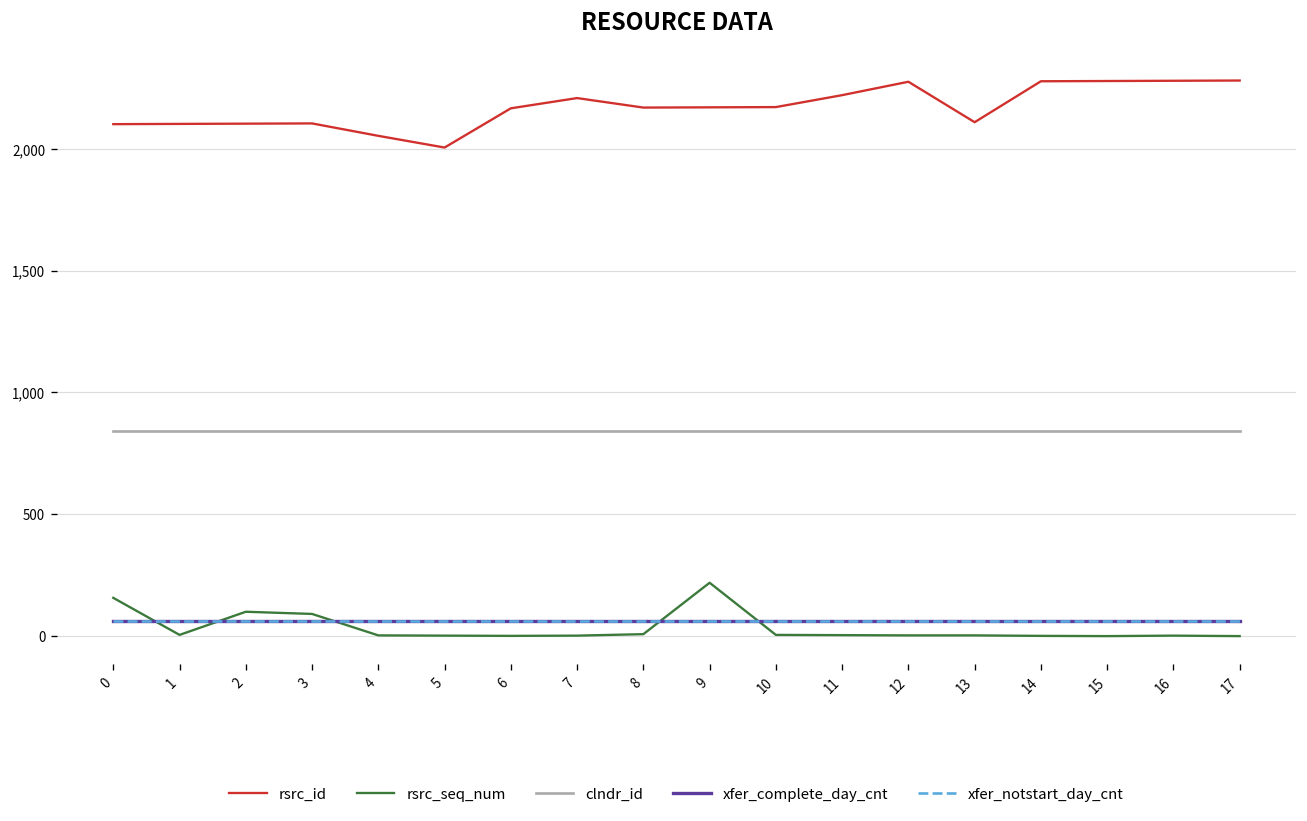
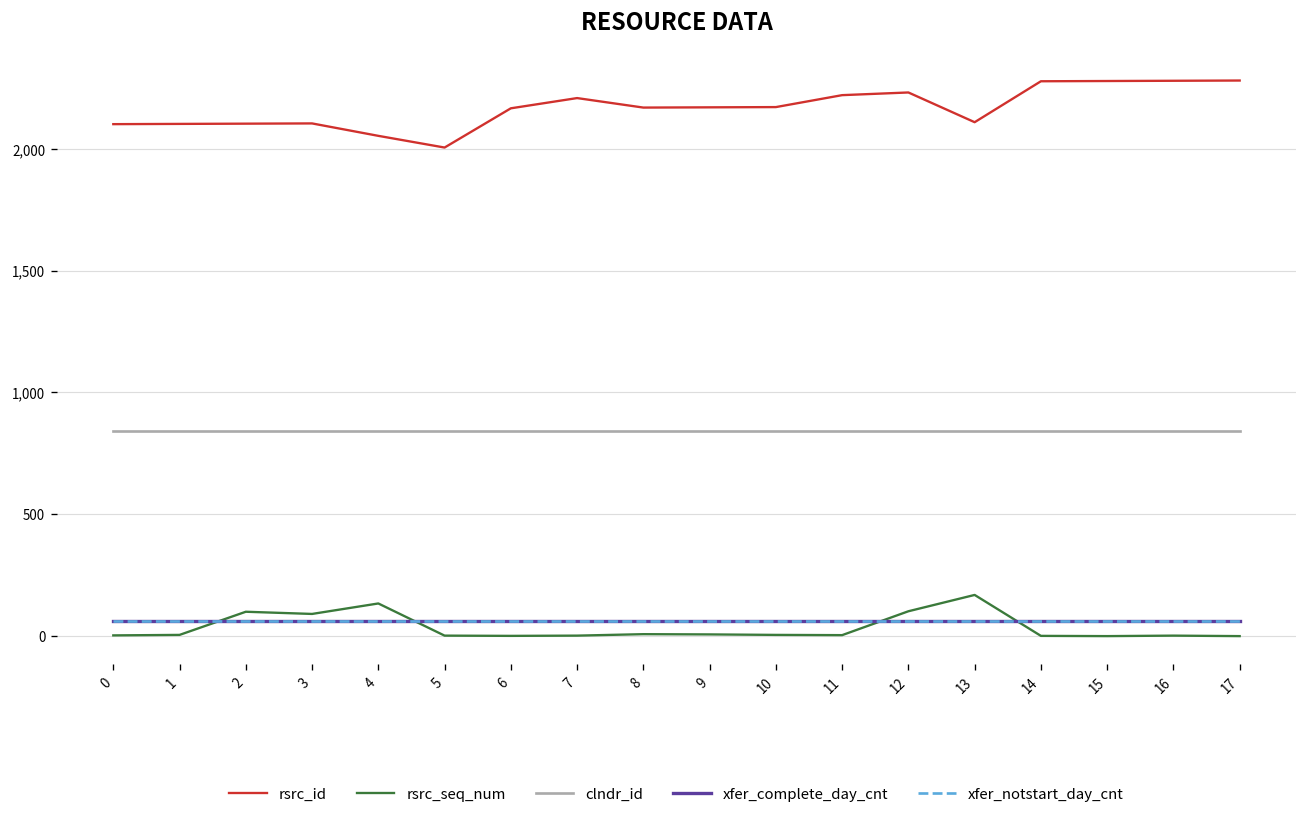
rsrc_seq_num, 0: 160 -> 0
rsrc_seq_num, 4: 0 -> 130
rsrc_seq_num, 9: 220 -> 10
rsrc_id, 12: 2,280 -> 2,230
rsrc_seq_num, 12: 0 -> 100
rsrc_seq_num, 13: 0 -> 170
